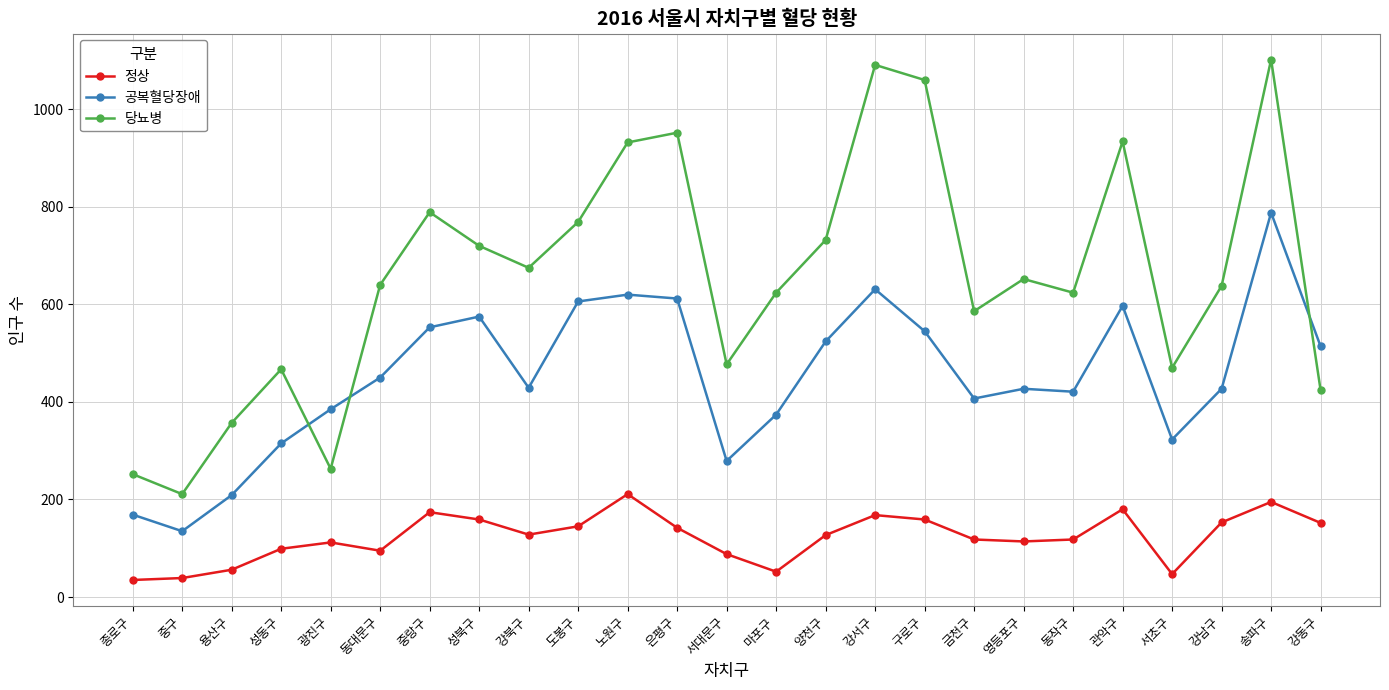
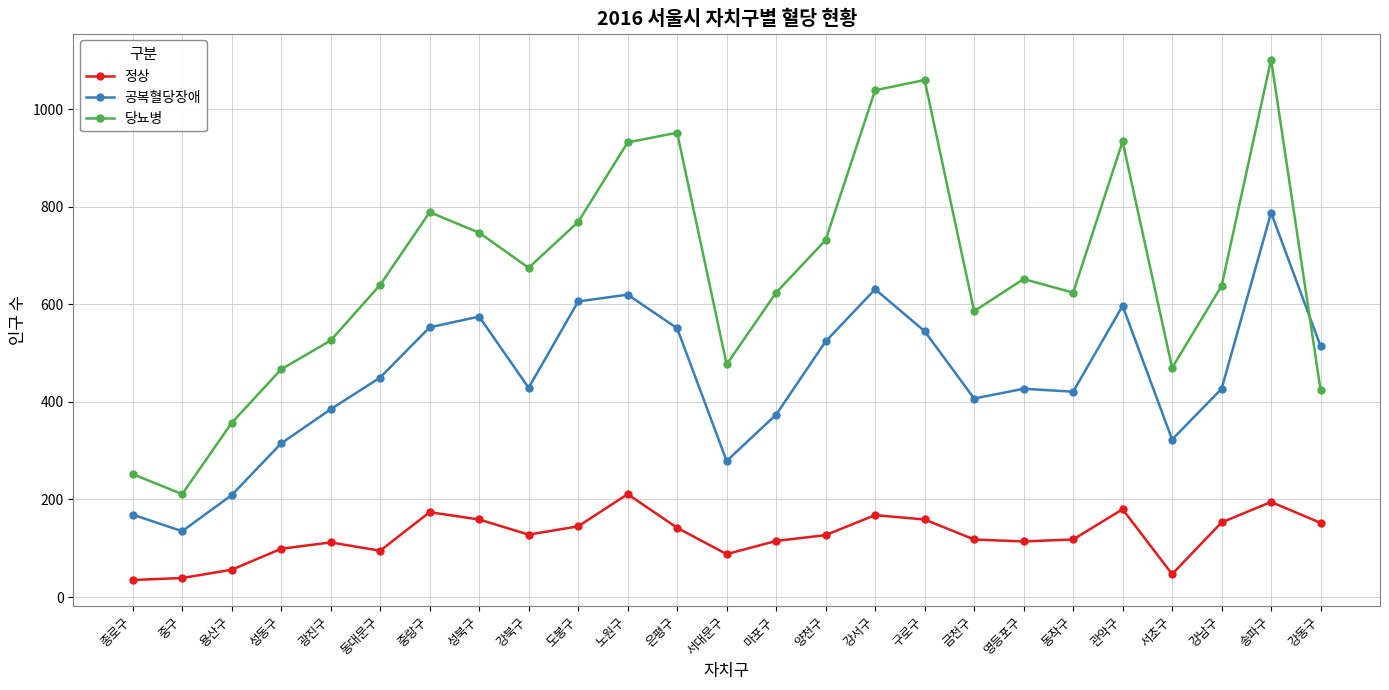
당뇨병, 광진구: 260 -> 530
당뇨병, 성북구: 720 -> 750
공복혈당장애, 은평구: 610 -> 550
정상, 마포구: 50 -> 120
당뇨병, 강서구: 1090 -> 1040
